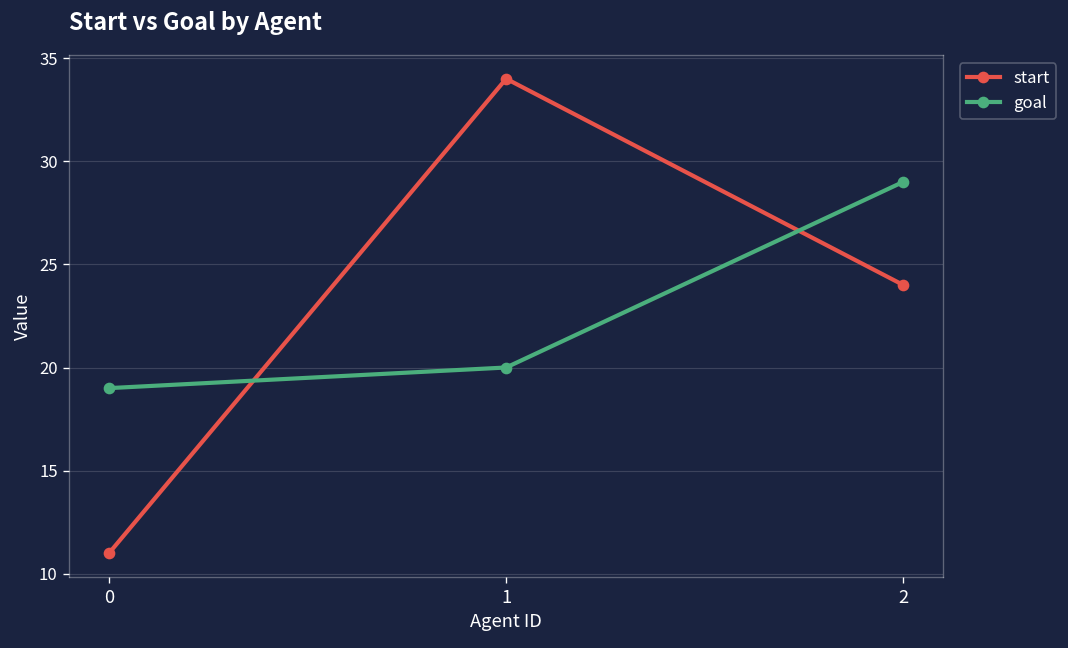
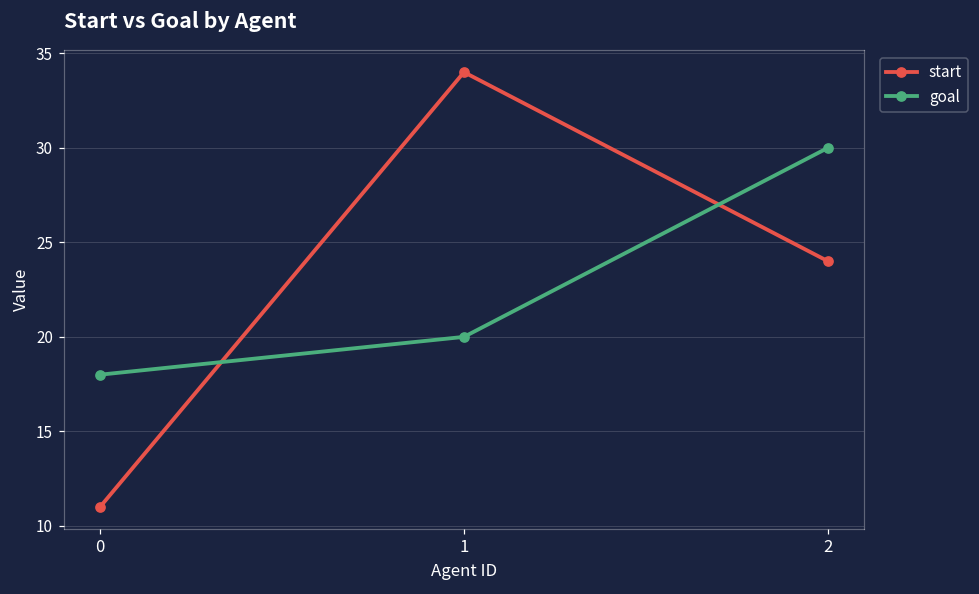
goal, 0: 19 -> 18
goal, 2: 29 -> 30
